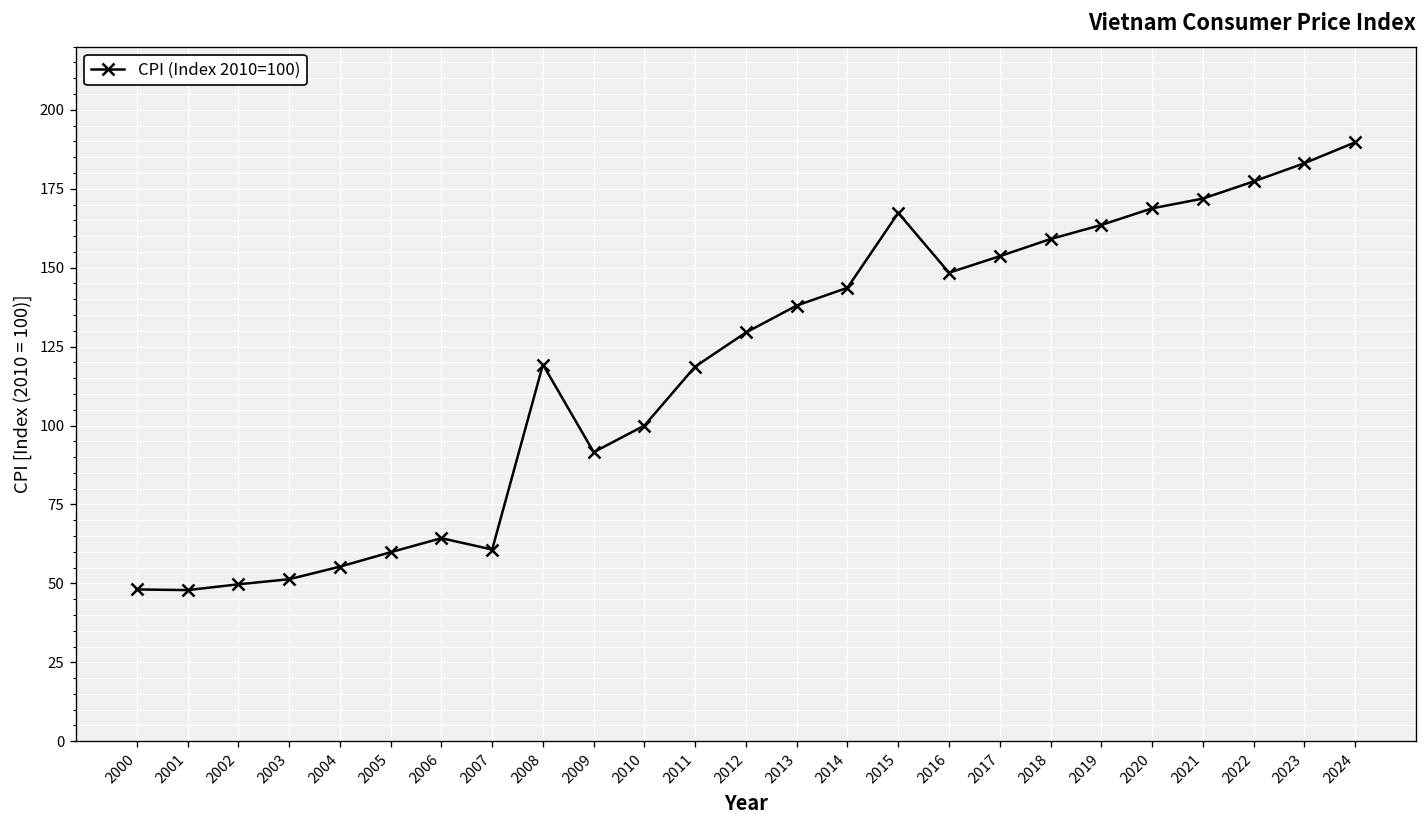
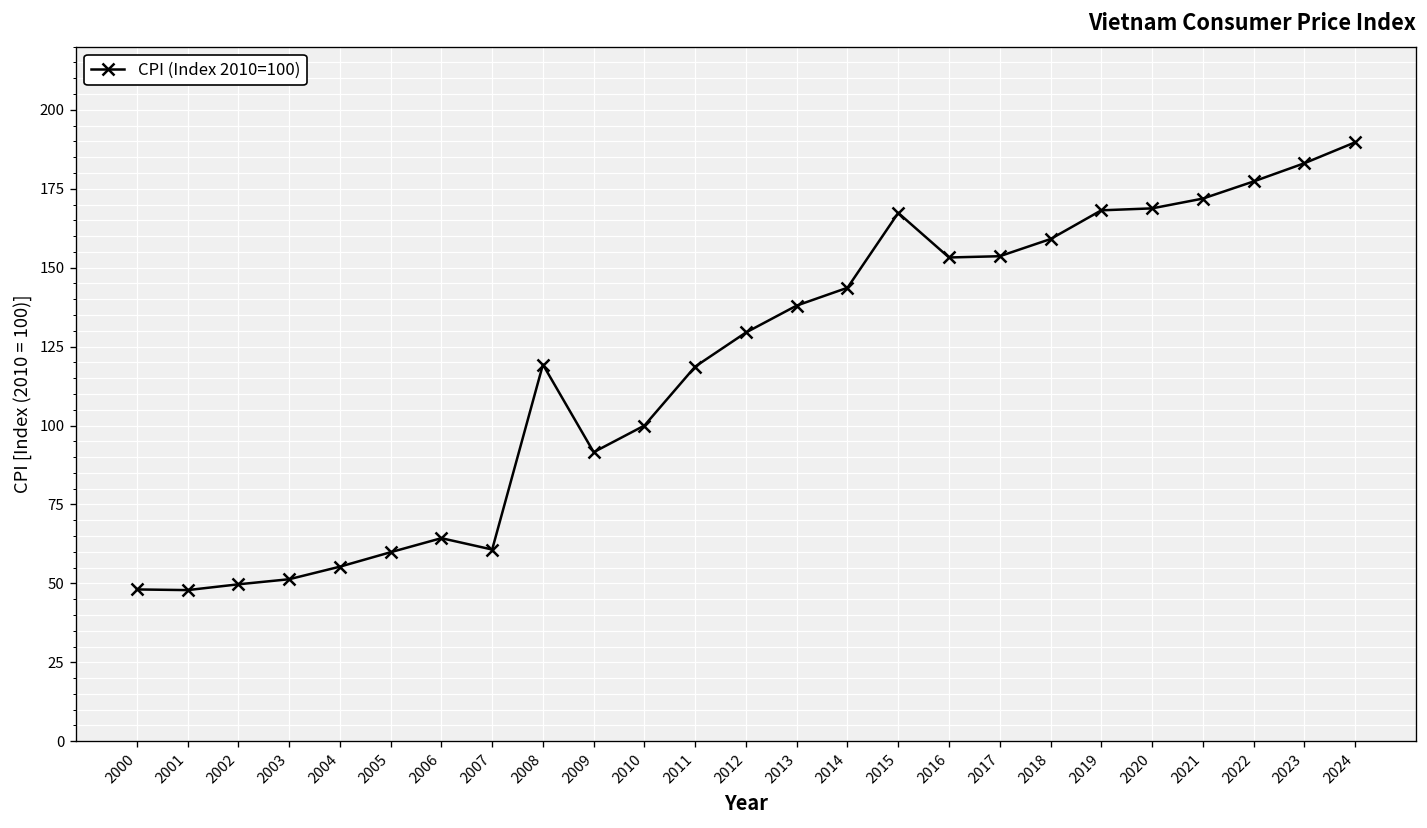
2016: 148 -> 153
2019: 164 -> 168
